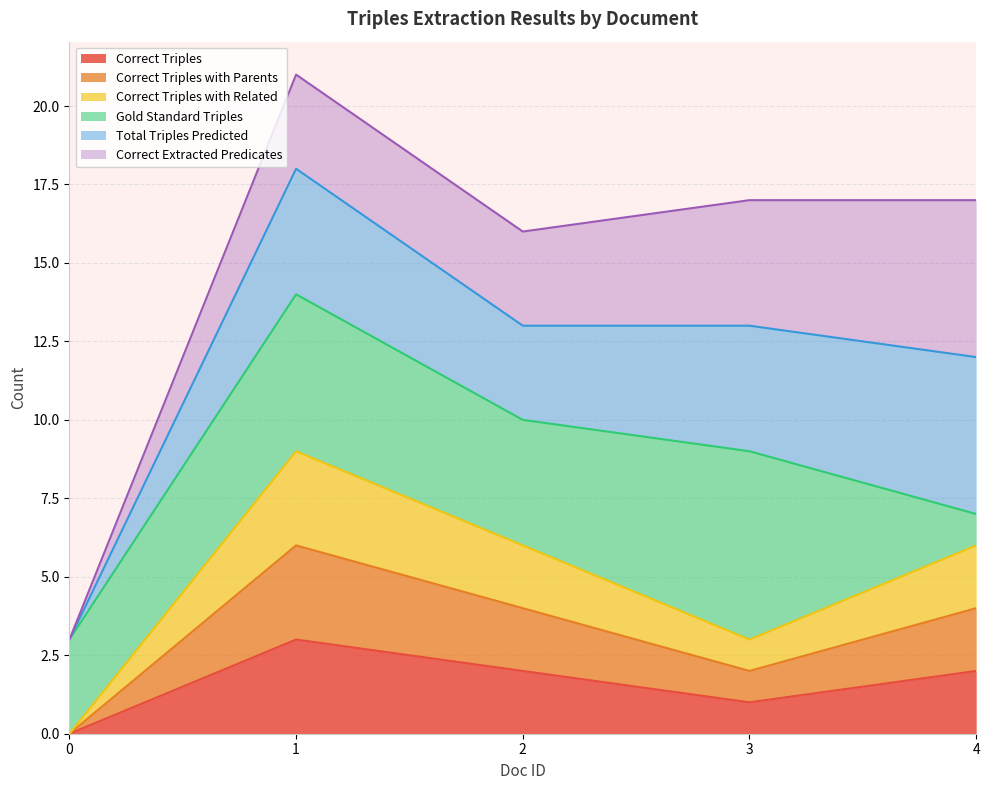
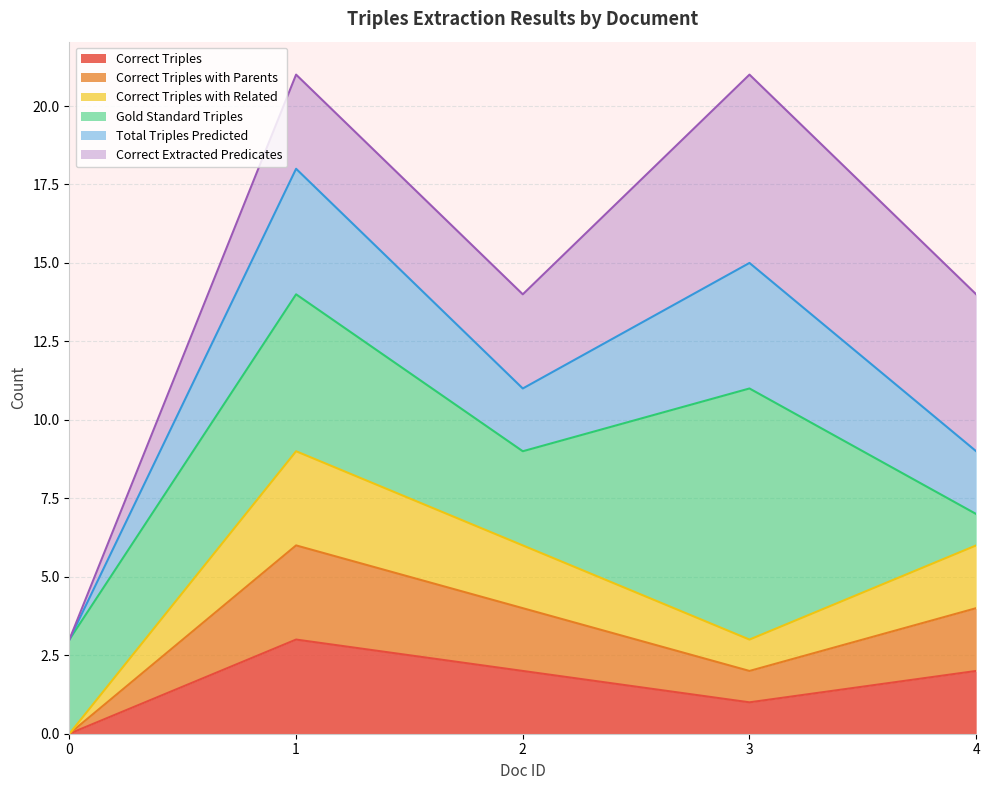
Gold Standard Triples, 2: 4 -> 3
Total Triples Predicted, 2: 3 -> 2
Gold Standard Triples, 3: 6 -> 8
Correct Extracted Predicates, 3: 4 -> 6
Total Triples Predicted, 4: 5 -> 2
